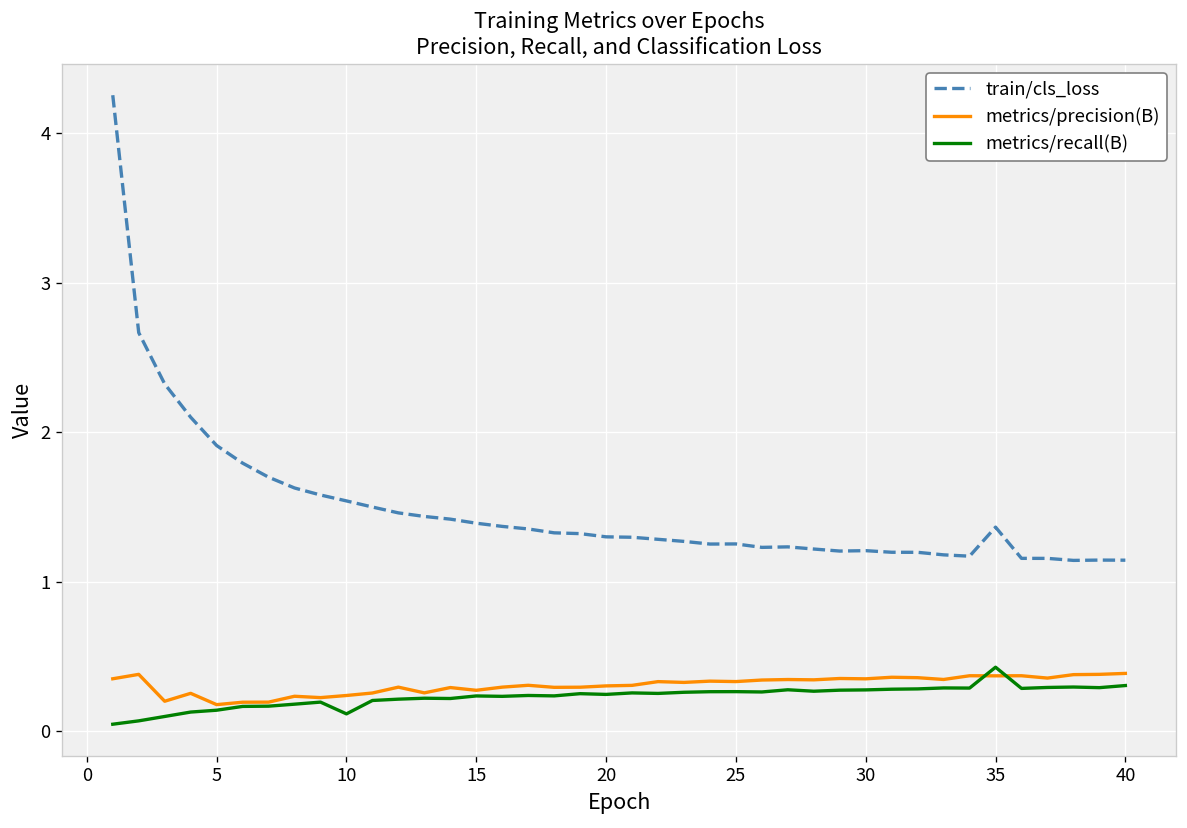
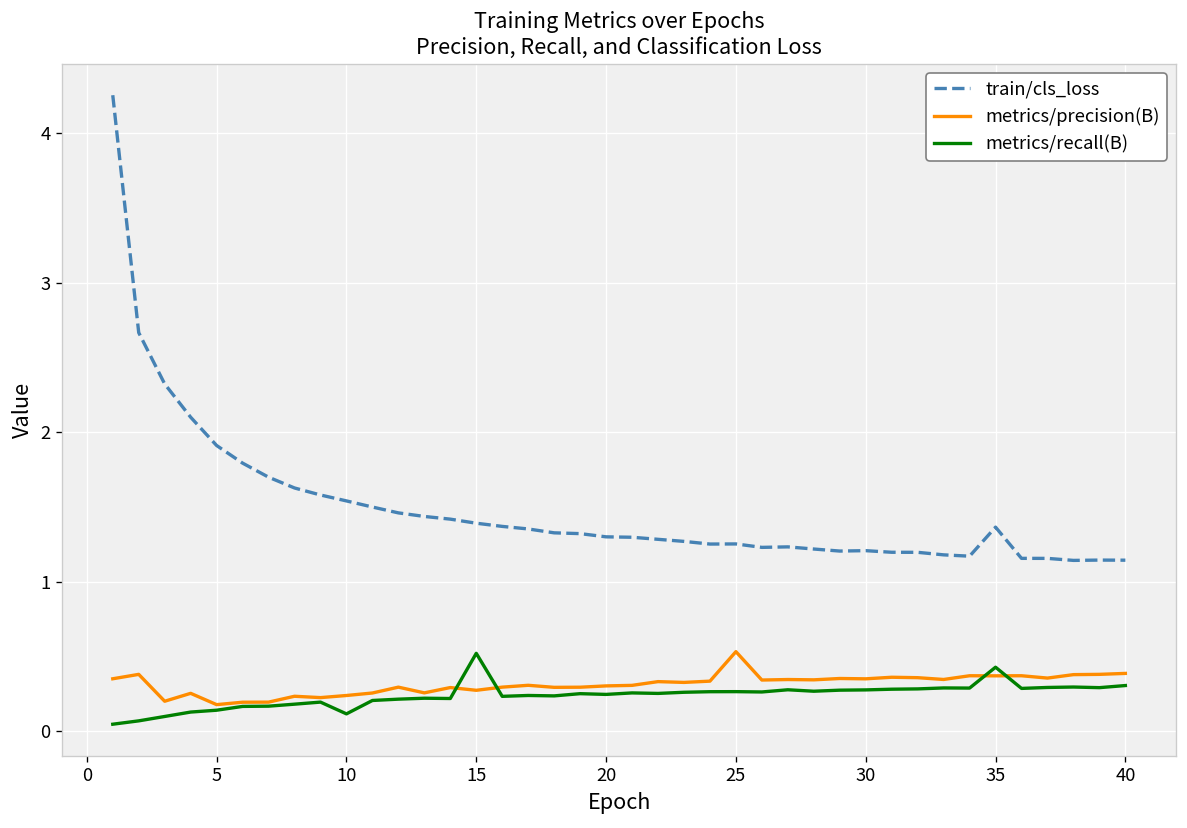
metrics/recall(B), 15: 0.23 -> 0.52
metrics/precision(B), 25: 0.33 -> 0.53
